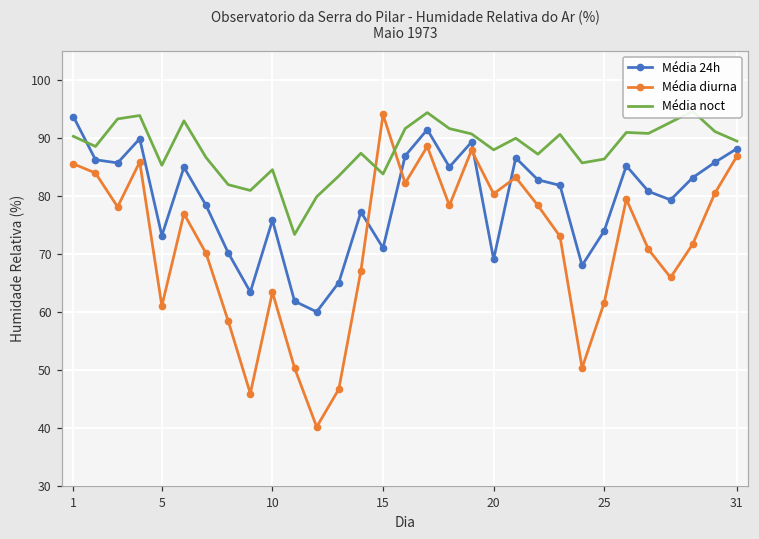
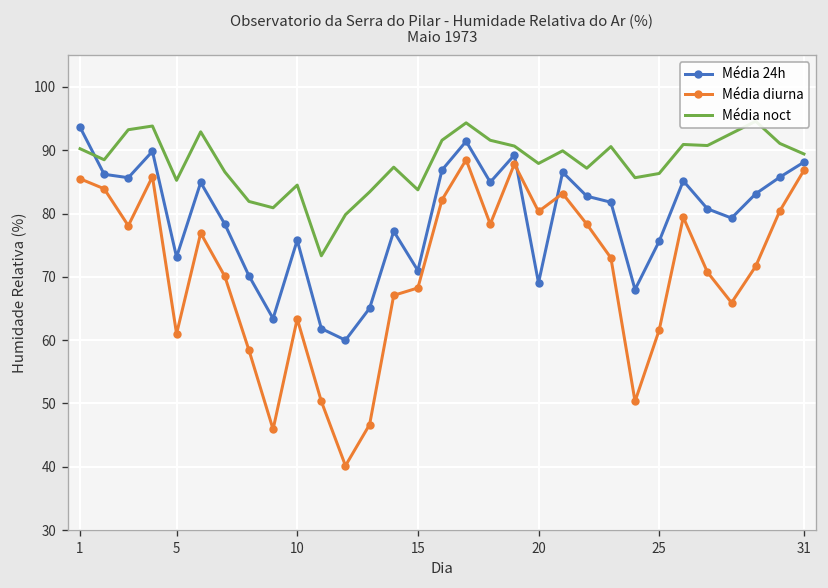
Média diurna, 15: 94 -> 68
Média 24h, 25: 74 -> 76
